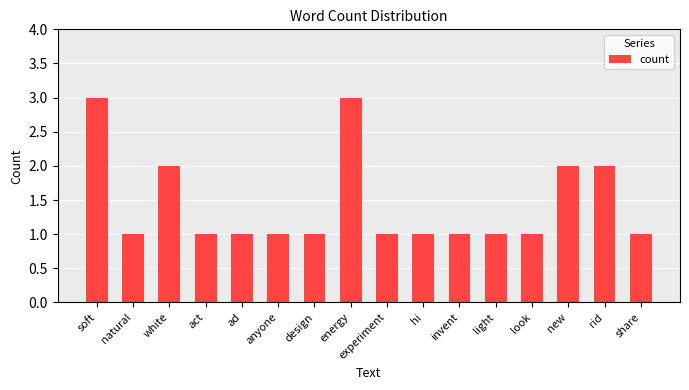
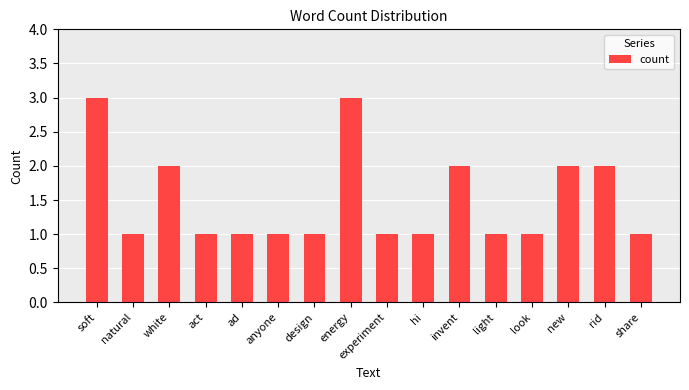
invent: 1 -> 2
